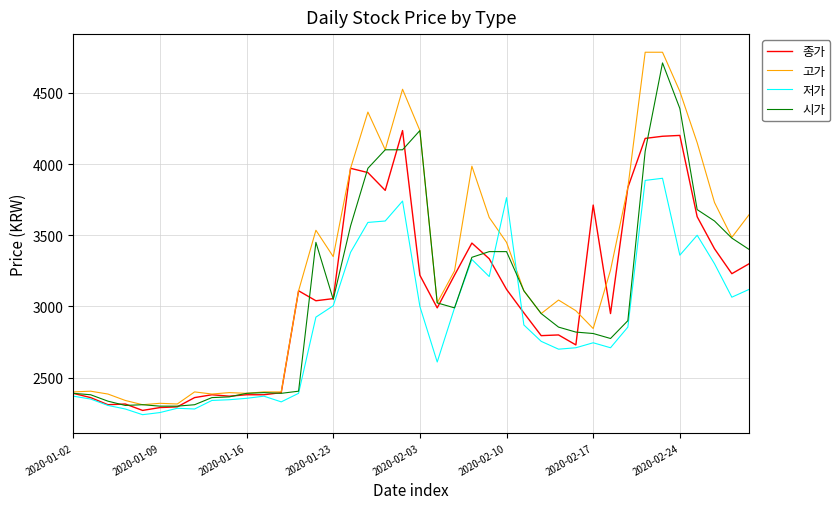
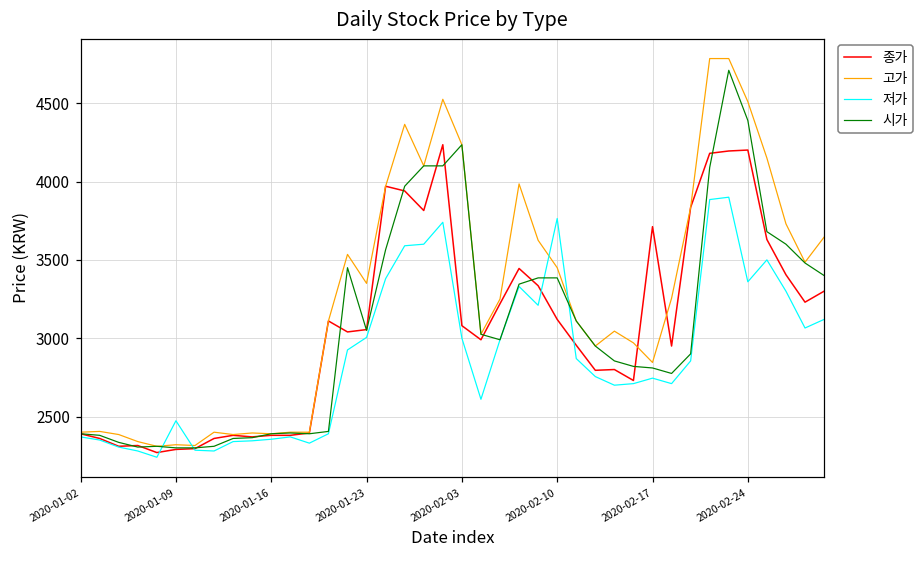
저가, 2020-01-09: 2260 -> 2470
종가, 2020-02-03: 3220 -> 3080
